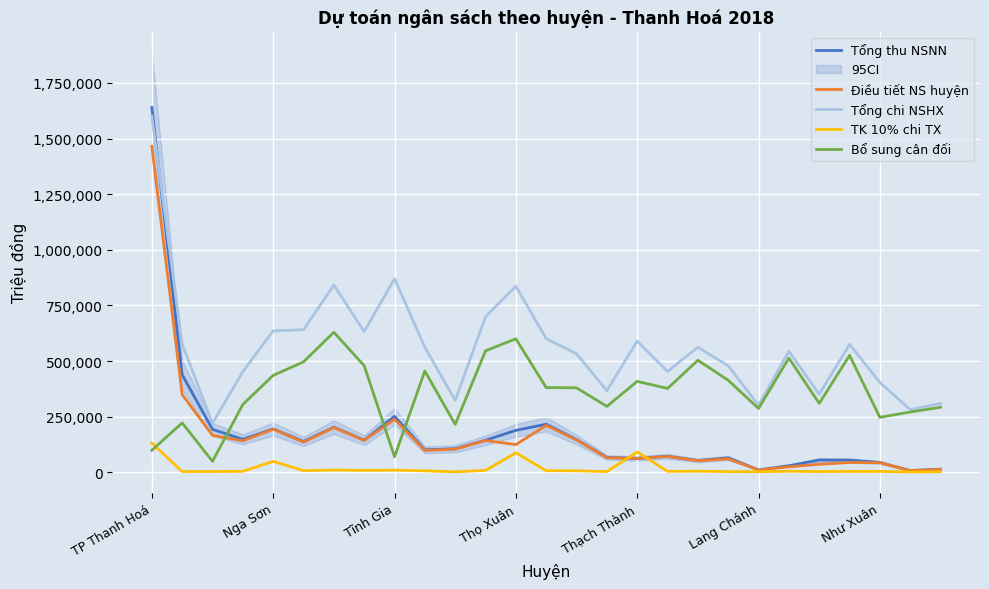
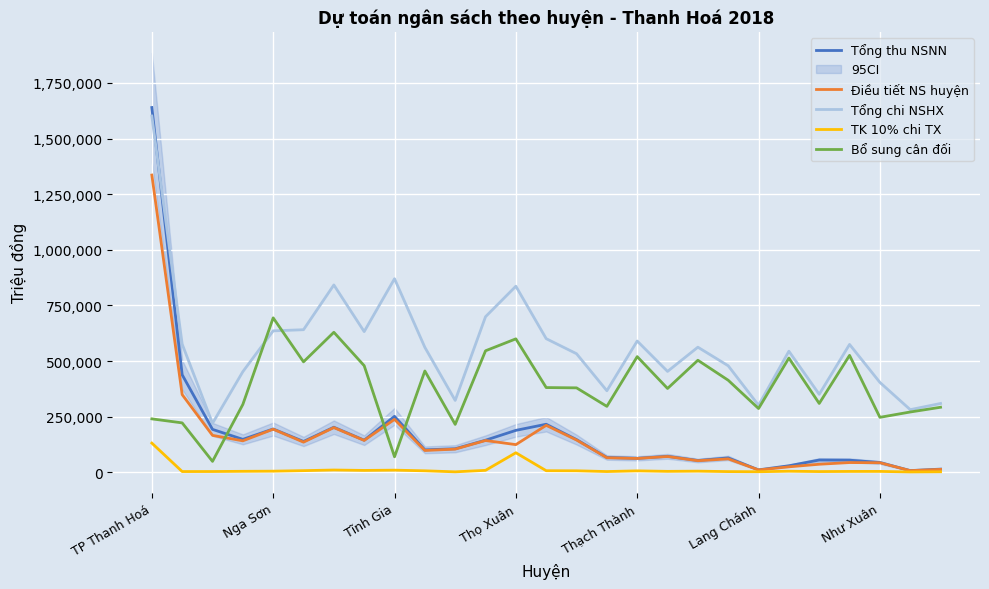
Điều tiết NS huyện, TP Thanh Hoá: 1,470,000 -> 1,340,000
Bổ sung cân đối, TP Thanh Hoá: 100,000 -> 240,000
TK 10% chi TX, Nga Sơn: 50,000 -> 10,000
Bổ sung cân đối, Nga Sơn: 440,000 -> 690,000
TK 10% chi TX, Thạch Thành: 90,000 -> 10,000
Bổ sung cân đối, Thạch Thành: 410,000 -> 520,000
